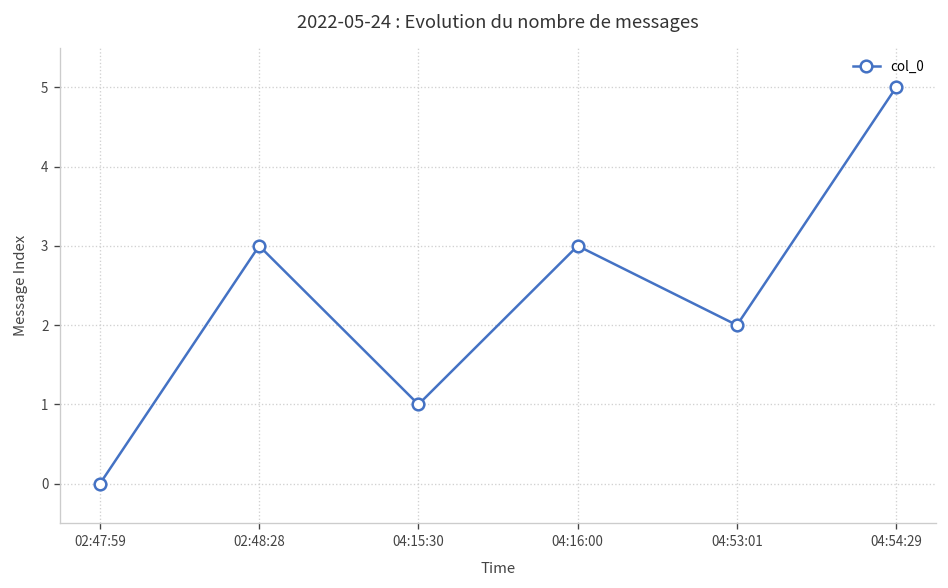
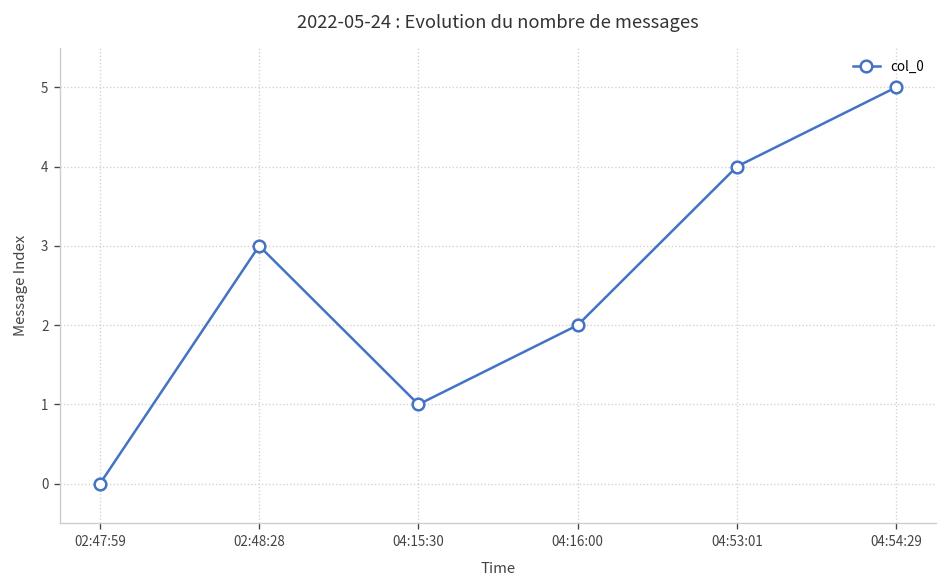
04:16:00: 3 -> 2
04:53:01: 2 -> 4
